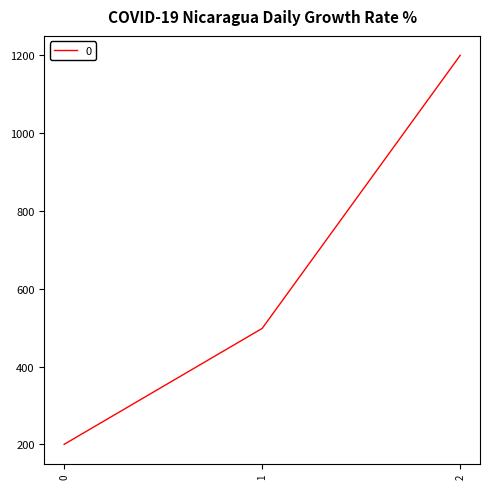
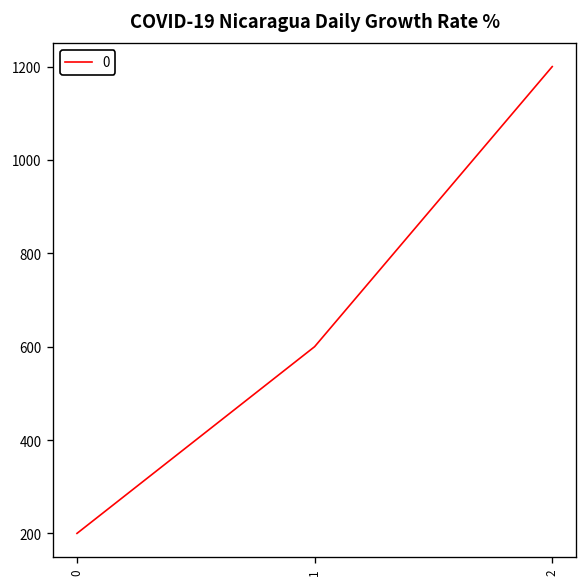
1: 500 -> 600
